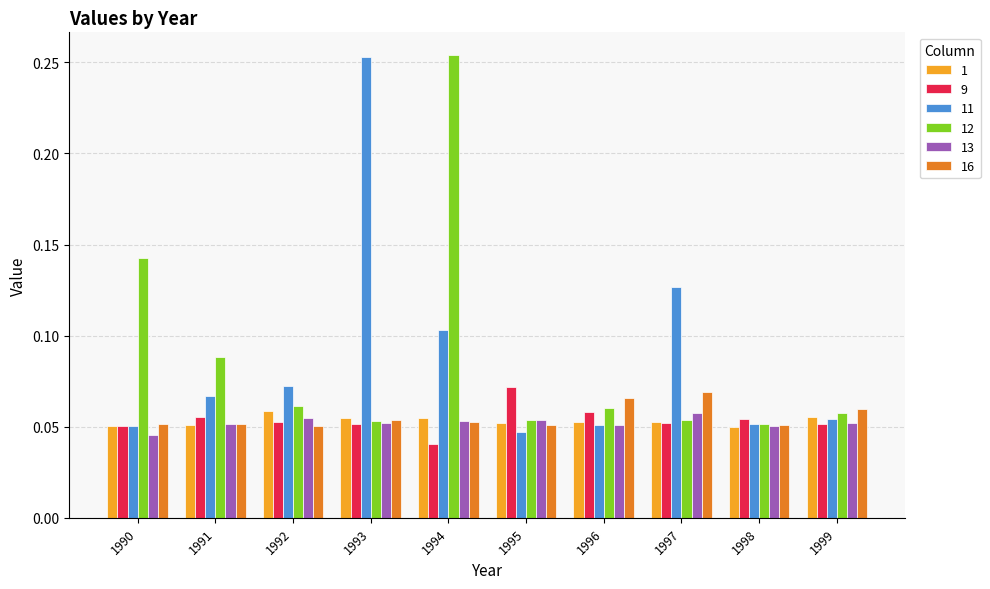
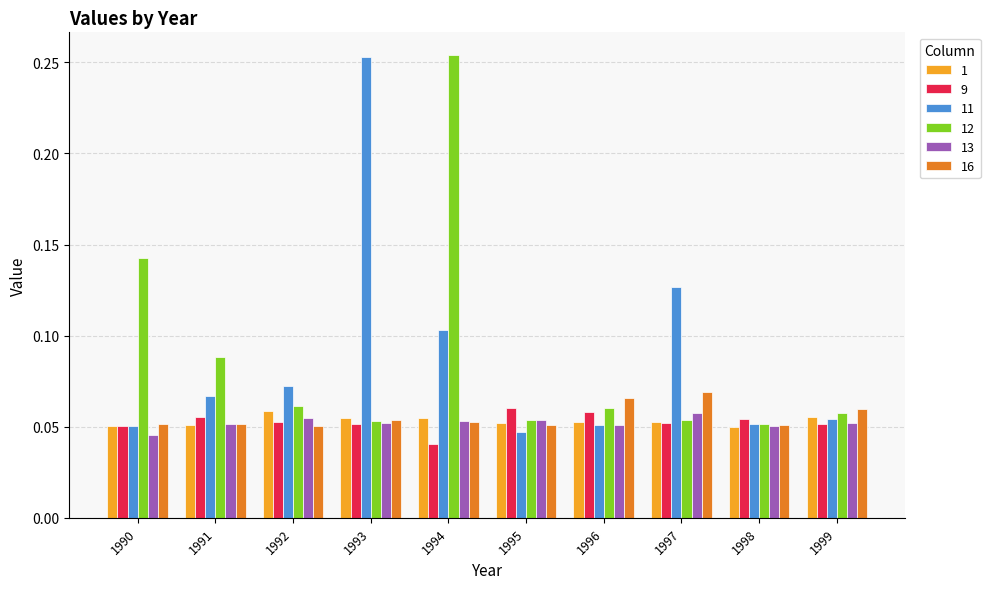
9, 1995: 0.072 -> 0.060
